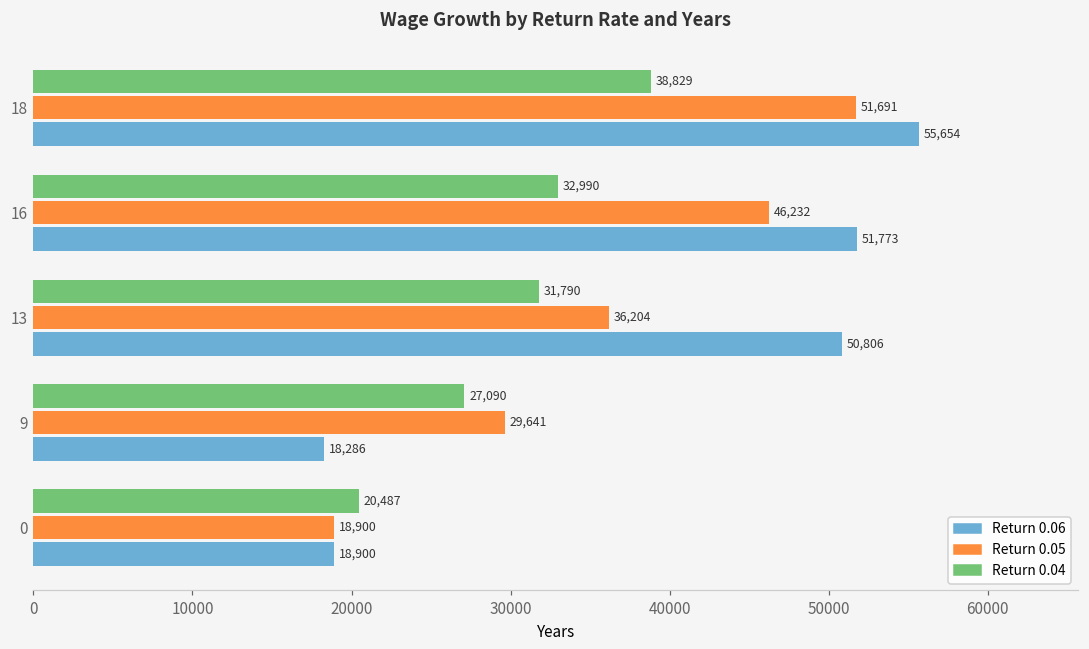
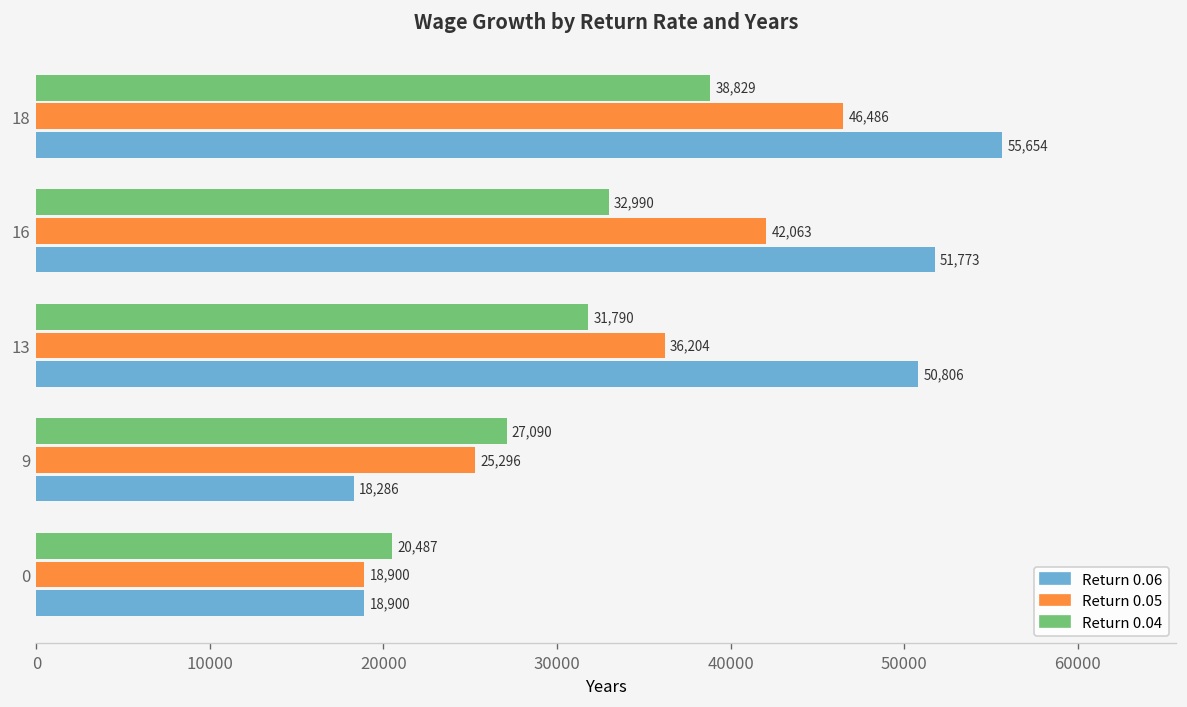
Return 0.05, 18: 51,691 -> 46,486
Return 0.05, 16: 46,232 -> 42,063
Return 0.05, 9: 29,641 -> 25,296
